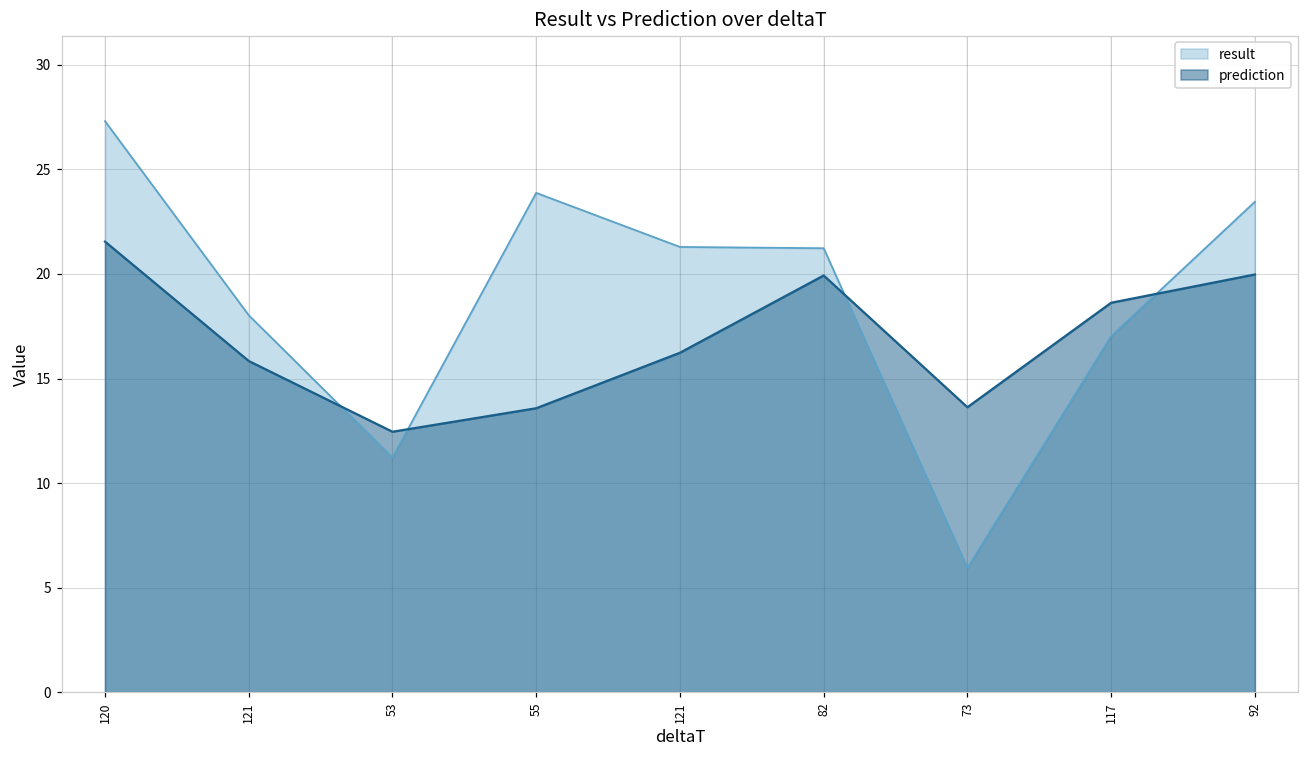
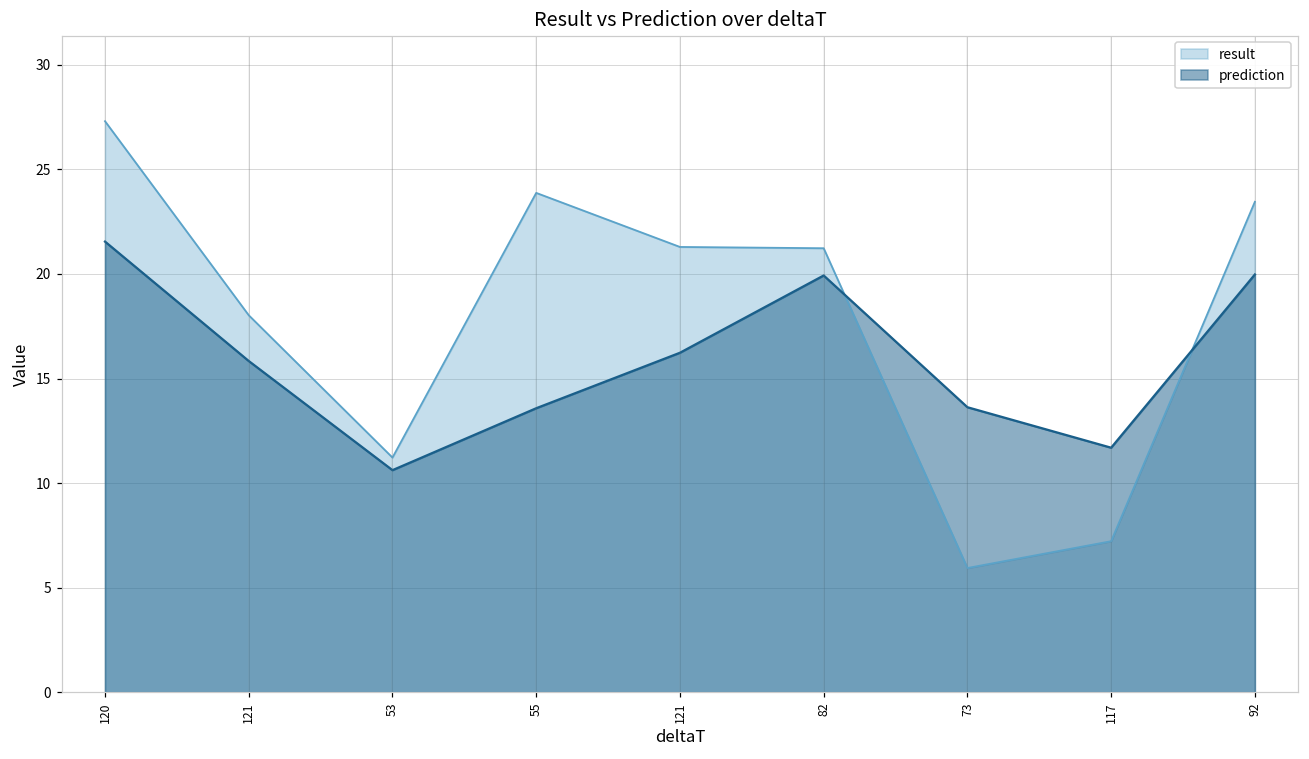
prediction, 53: 12.5 -> 10.6
result, 117: 17.0 -> 7.2
prediction, 117: 18.6 -> 11.7
